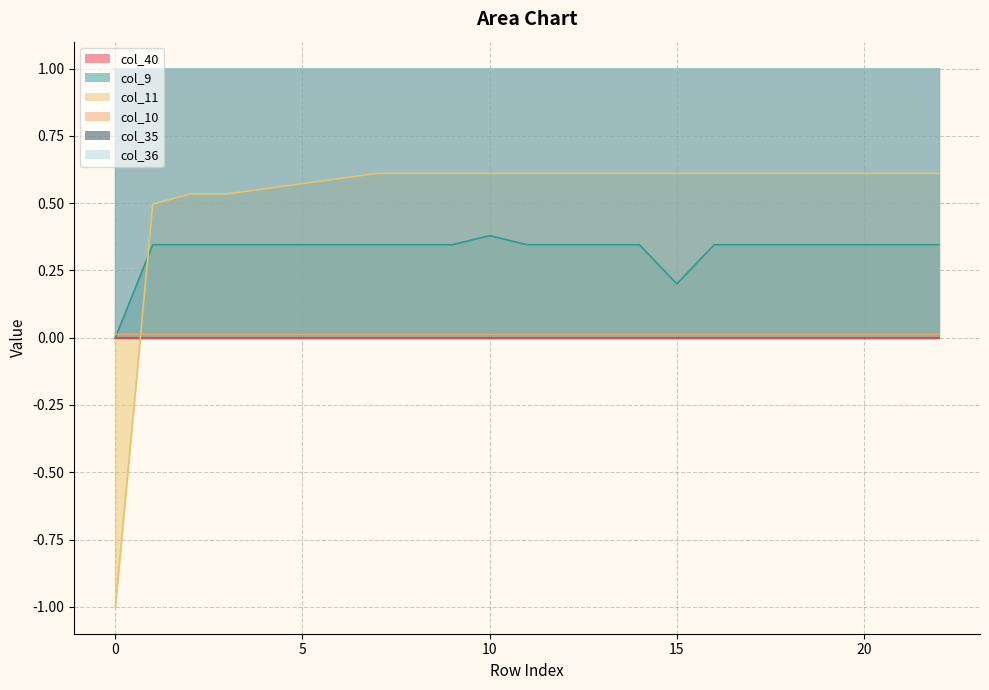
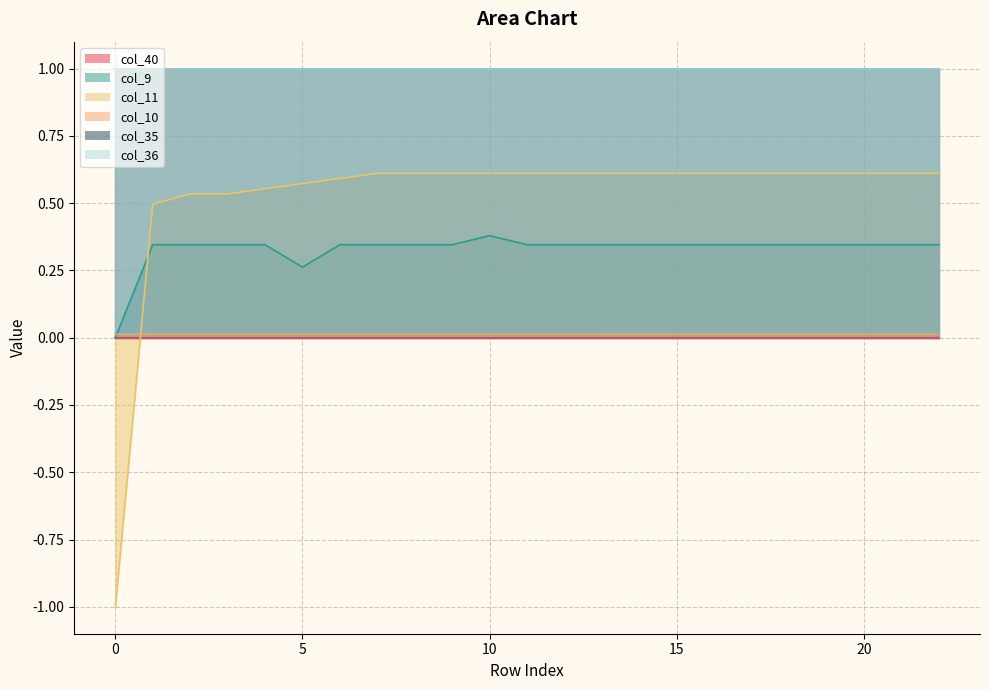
col_9, 5: 0.35 -> 0.26
col_9, 15: 0.20 -> 0.35
